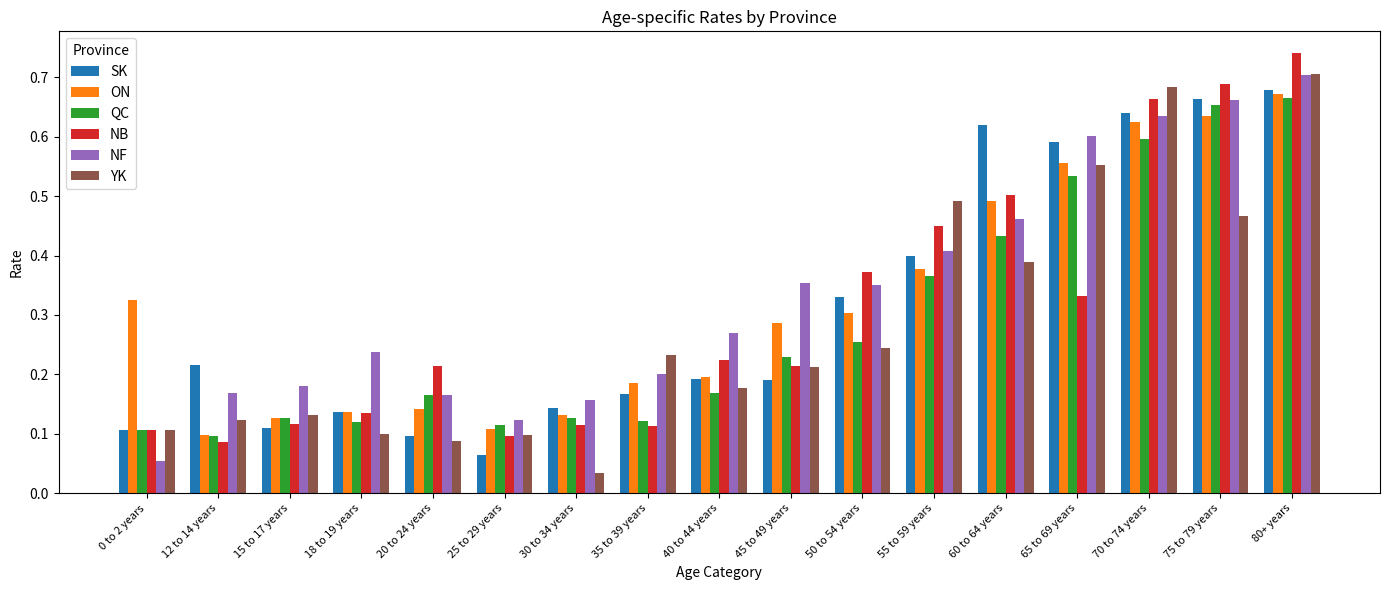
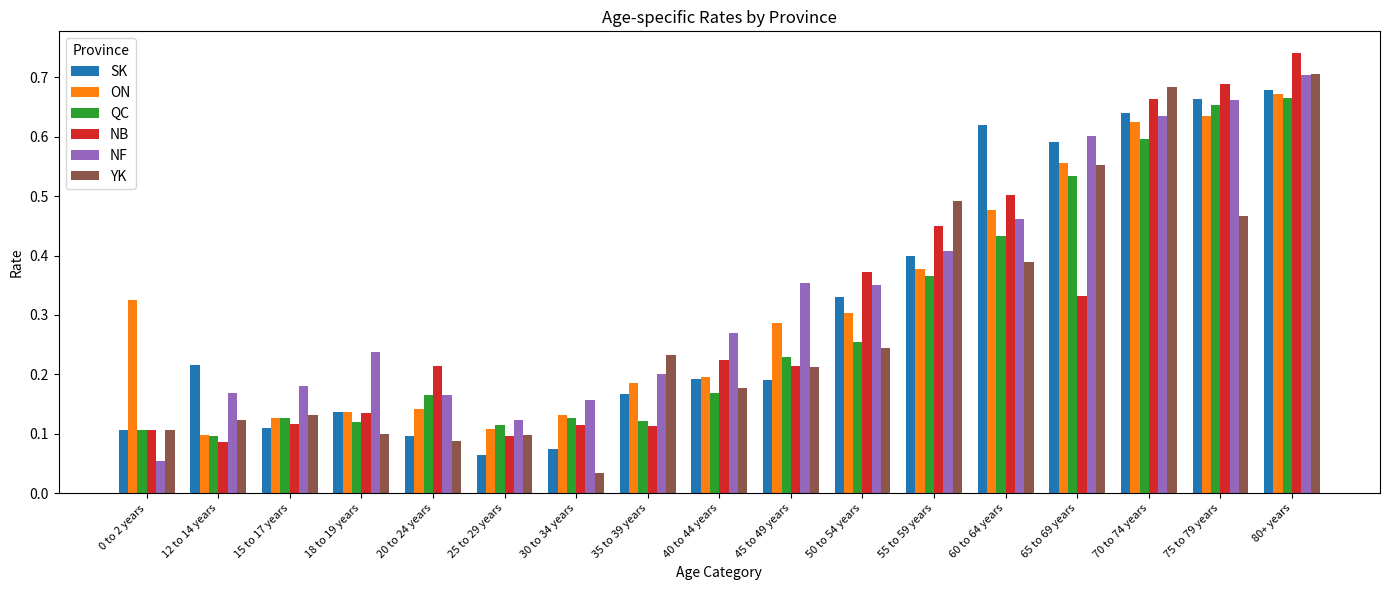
SK, 30 to 34 years: 0.14 -> 0.08
ON, 60 to 64 years: 0.49 -> 0.48
